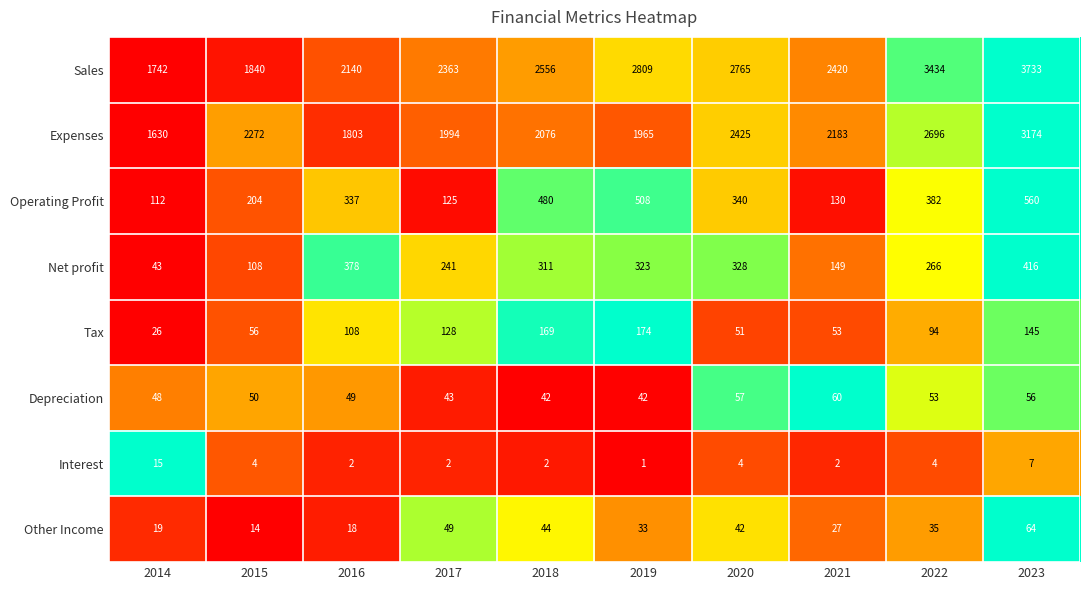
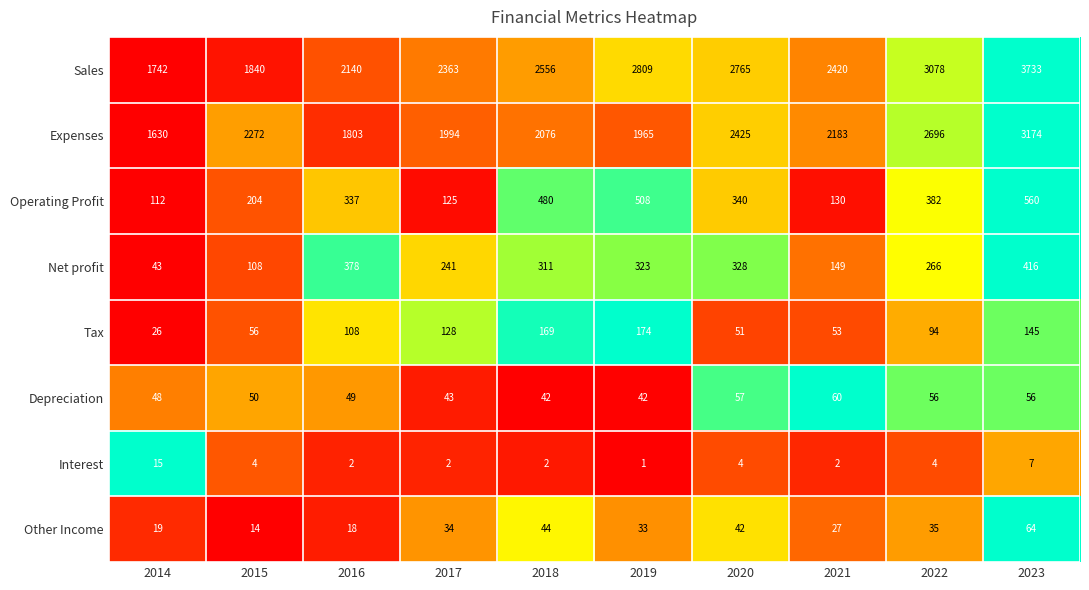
Sales, 2022: 3434 -> 3078
Depreciation, 2022: 53 -> 56
Other Income, 2017: 49 -> 34
